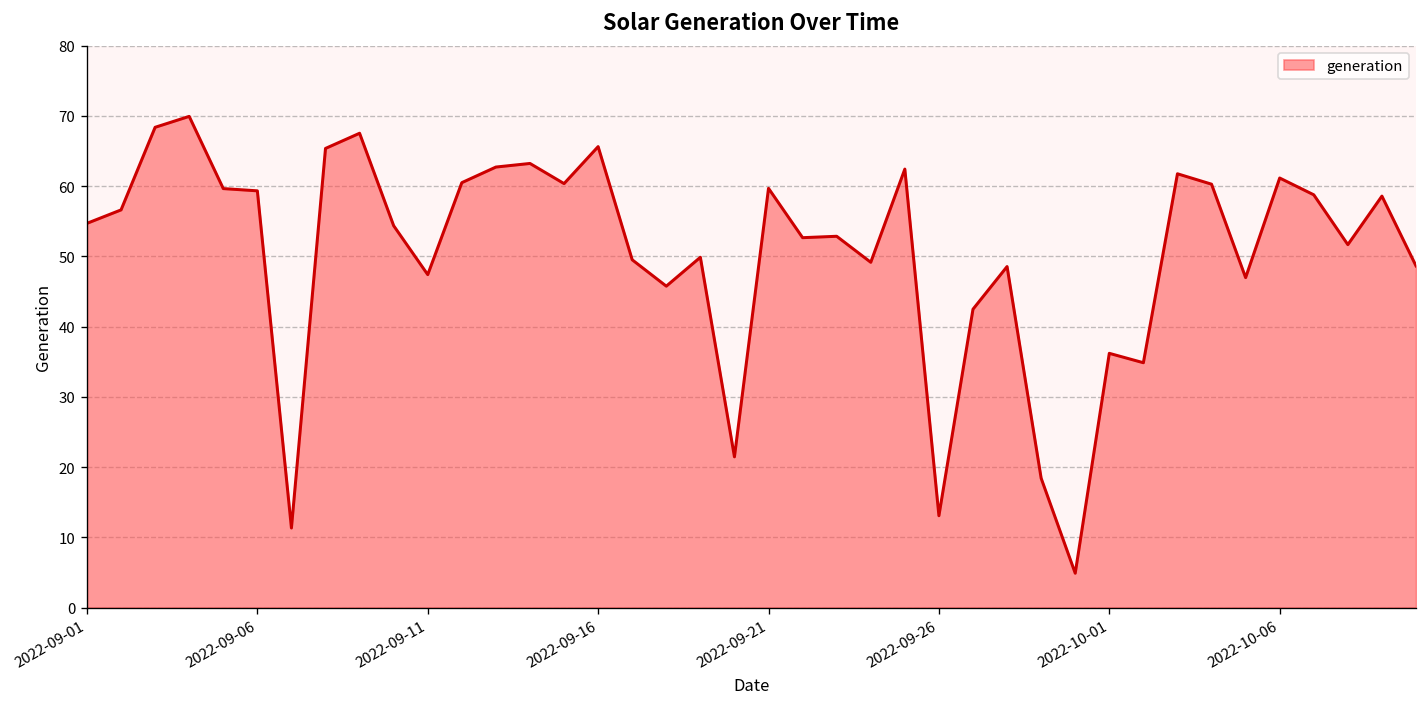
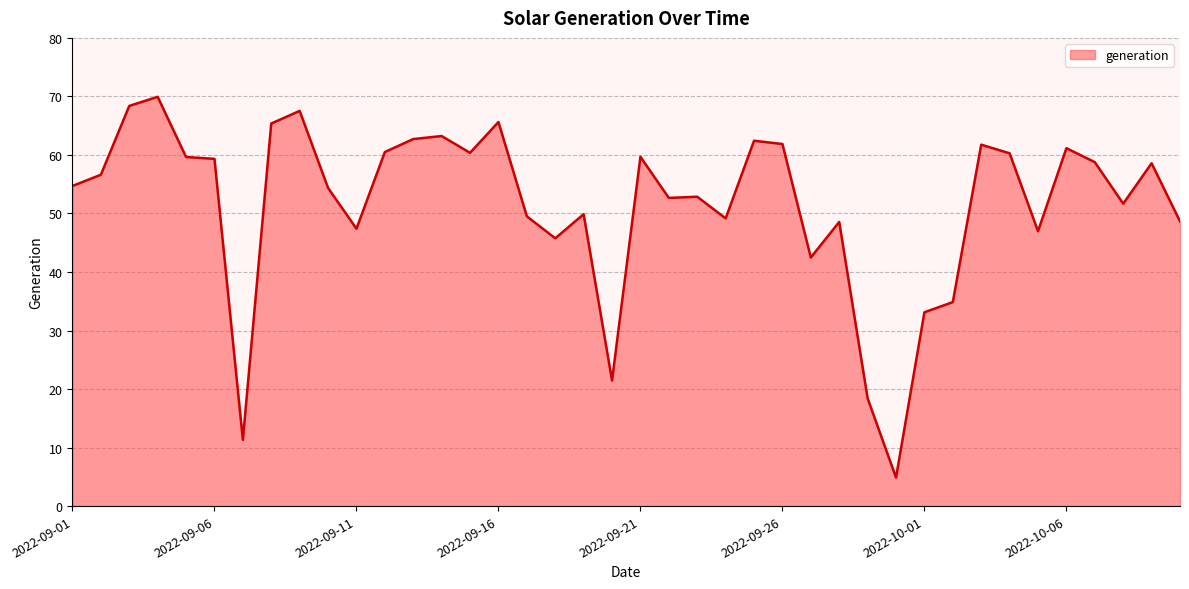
2022-09-26: 13 -> 62
2022-10-01: 36 -> 33
